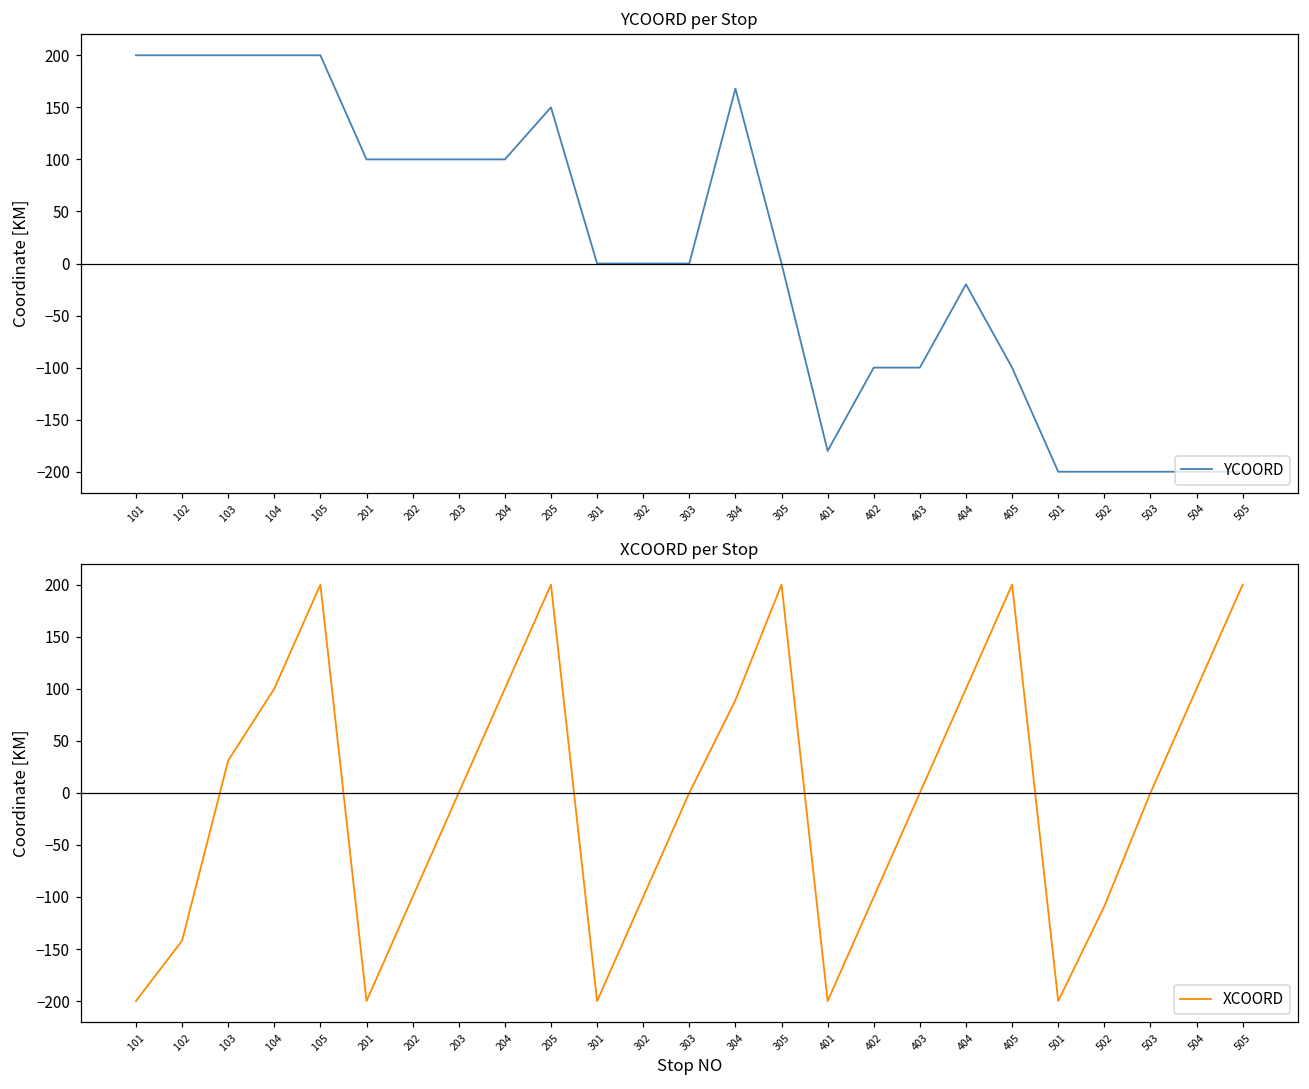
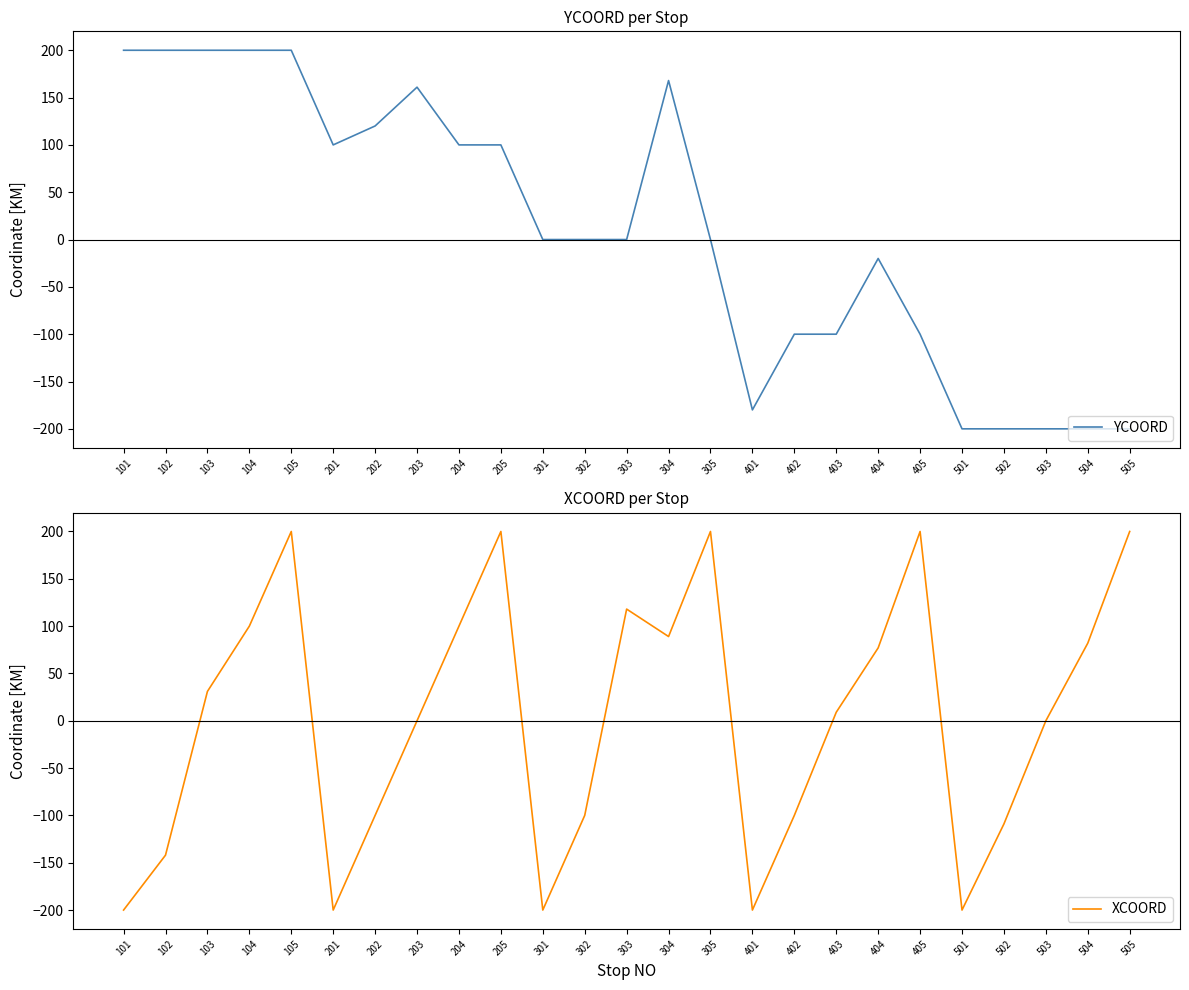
YCOORD per Stop, 202: 100 -> 120
YCOORD per Stop, 203: 100 -> 160
YCOORD per Stop, 205: 150 -> 100
XCOORD per Stop, 303: 0 -> 120
XCOORD per Stop, 403: 0 -> 10
XCOORD per Stop, 404: 100 -> 80
XCOORD per Stop, 504: 100 -> 80
